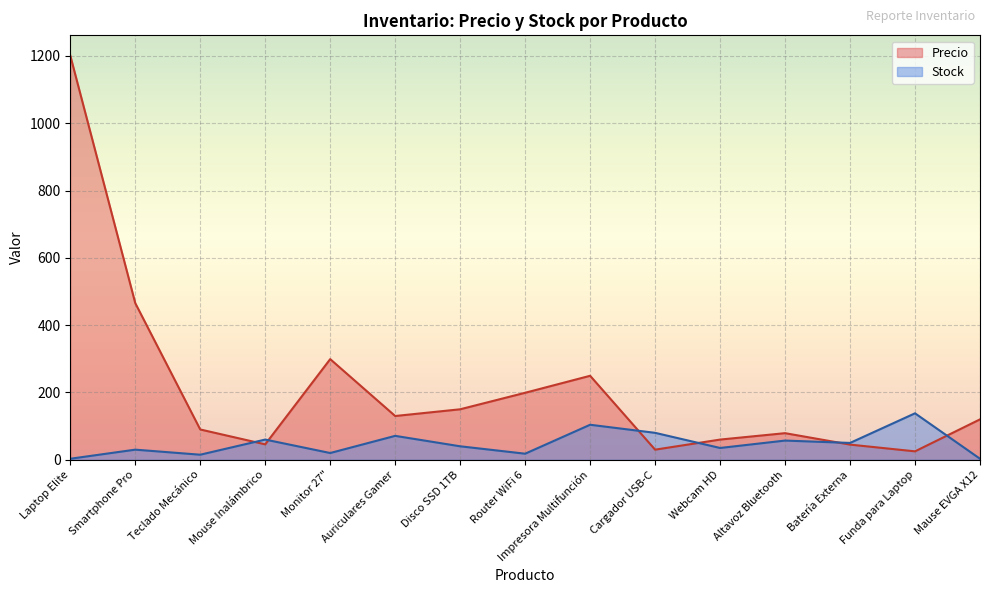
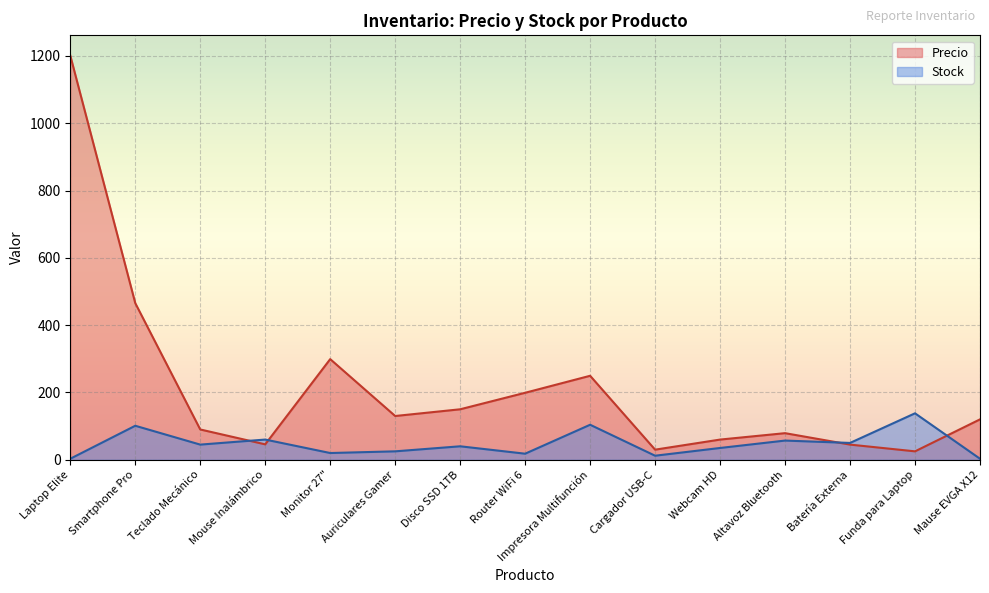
Stock, Smartphone Pro: 30 -> 100
Stock, Teclado Mecánico: 20 -> 50
Stock, Auriculares Gamer: 70 -> 30
Stock, Cargador USB-C: 80 -> 10
